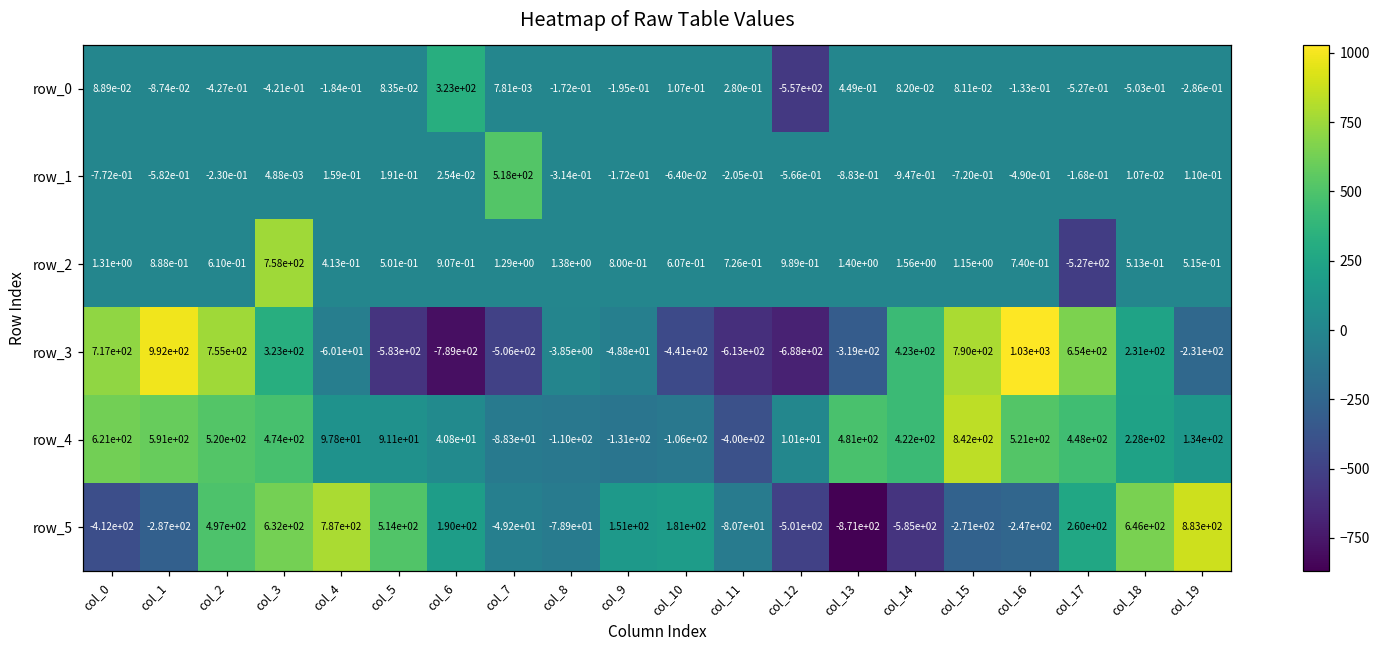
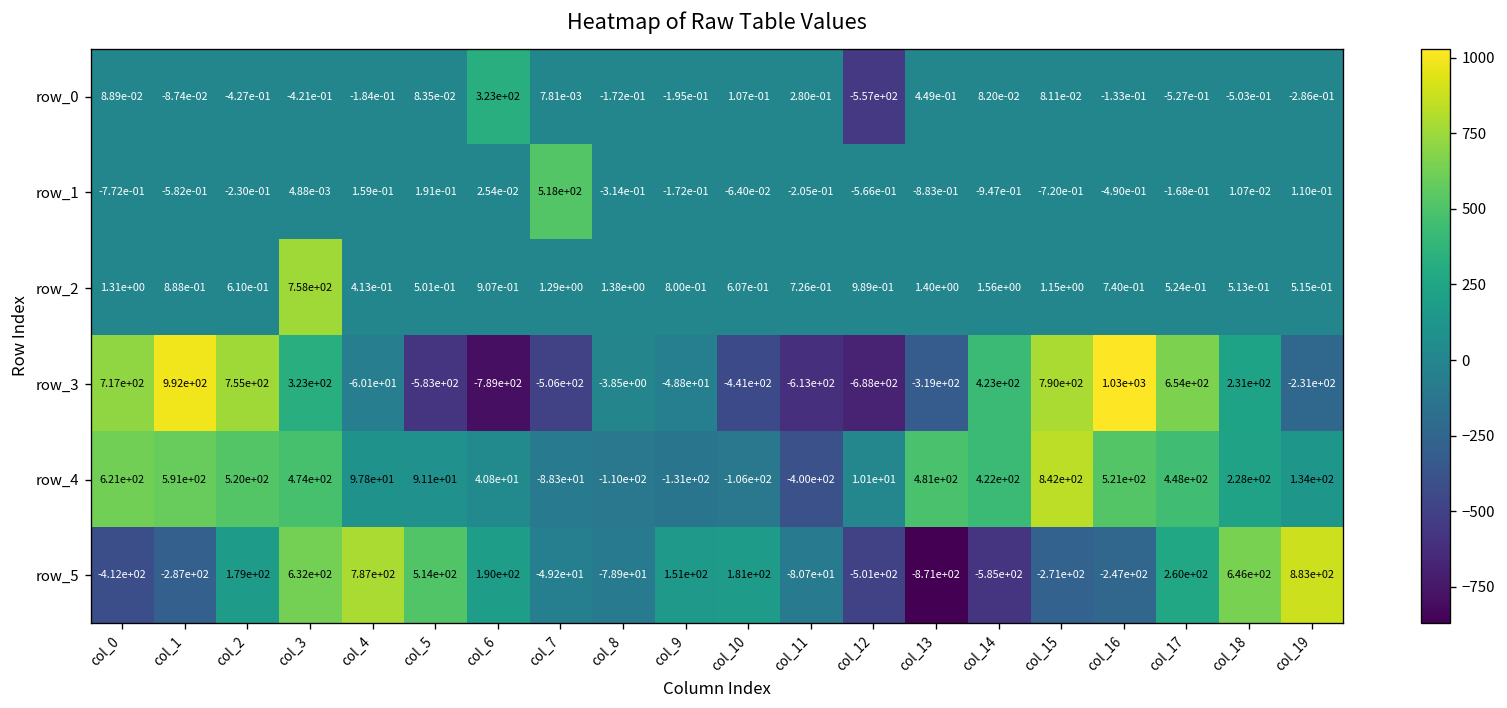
row_2, col_17: -5.27e+02 -> 5.24e-01
row_5, col_2: 4.97e+02 -> 1.79e+02
